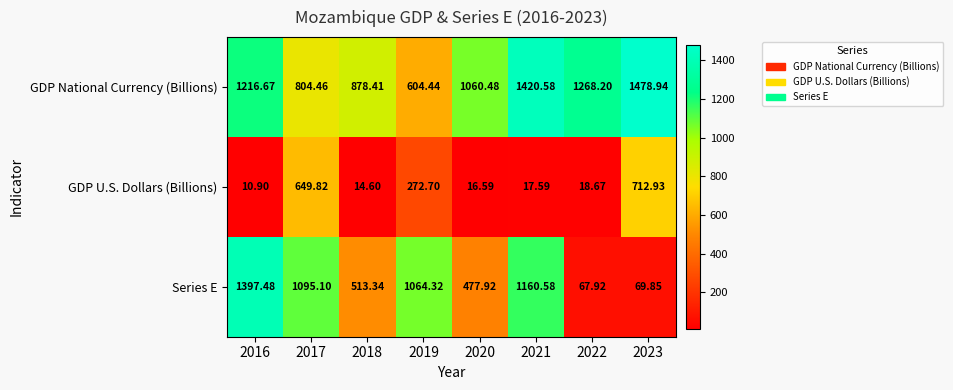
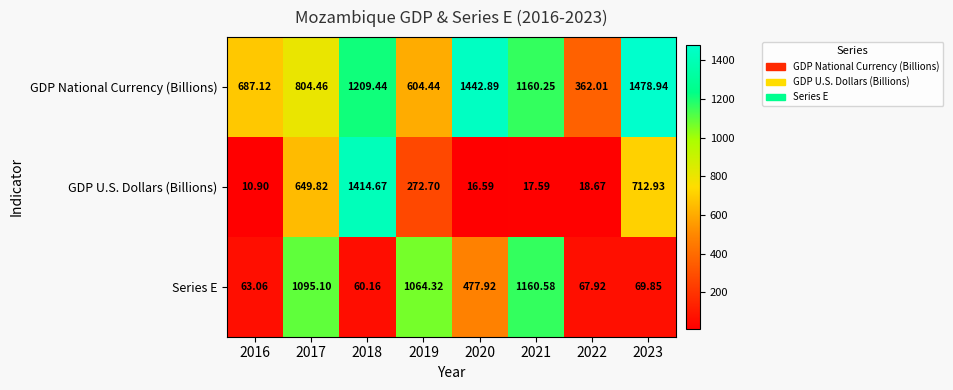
GDP National Currency (Billions), 2016: 1216.67 -> 687.12
GDP National Currency (Billions), 2018: 878.41 -> 1209.44
GDP National Currency (Billions), 2020: 1060.48 -> 1442.89
GDP National Currency (Billions), 2021: 1420.58 -> 1160.25
GDP National Currency (Billions), 2022: 1268.20 -> 362.01
GDP U.S. Dollars (Billions), 2018: 14.60 -> 1414.67
Series E, 2016: 1397.48 -> 63.06
Series E, 2018: 513.34 -> 60.16
